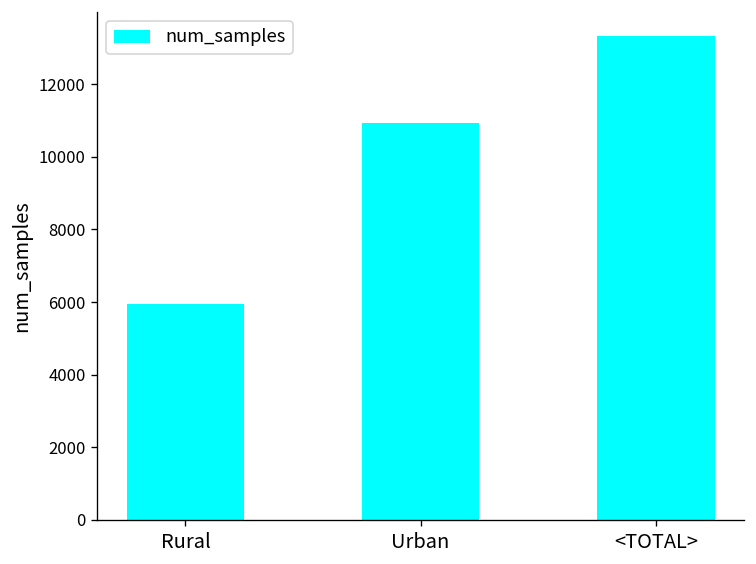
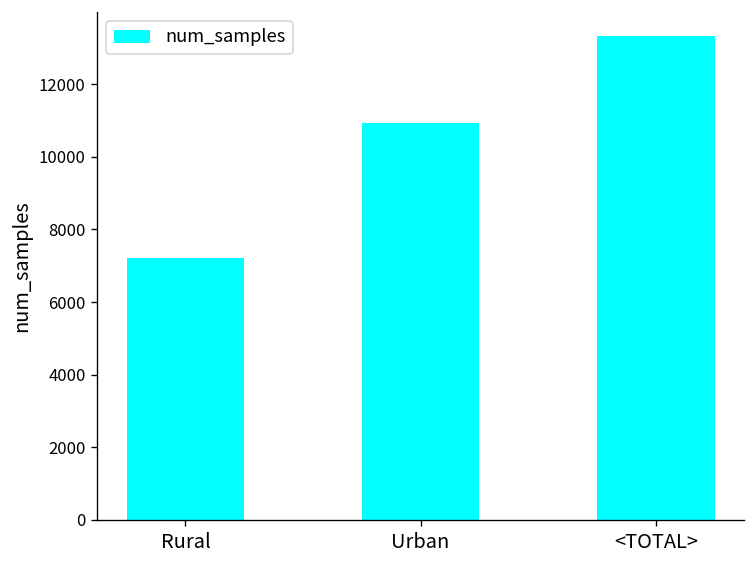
Rural: 5900 -> 7200
